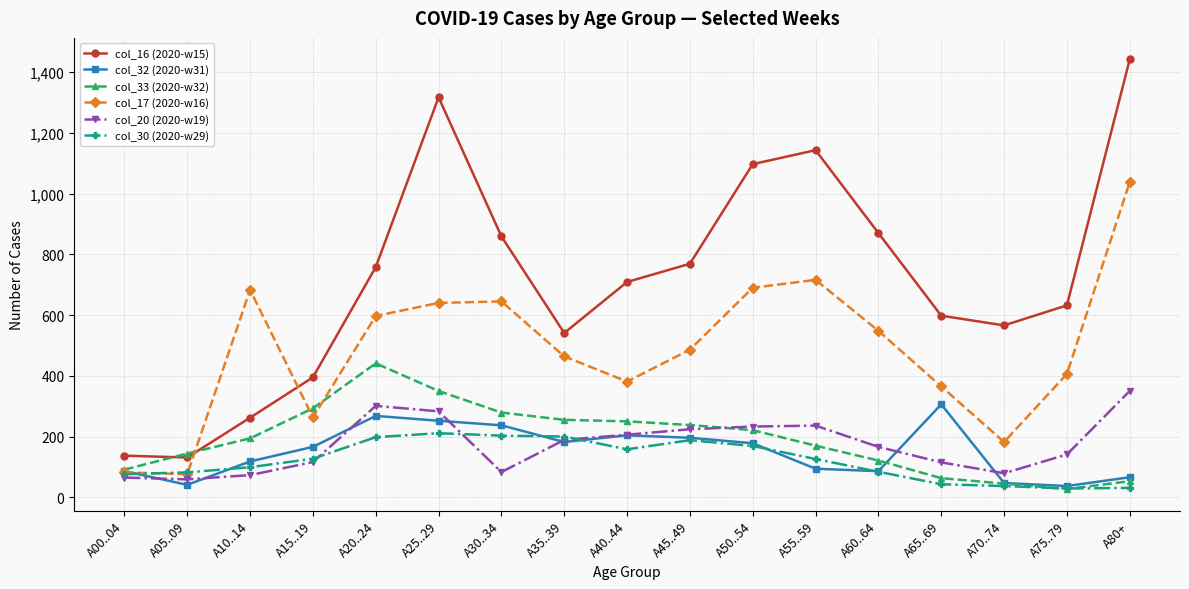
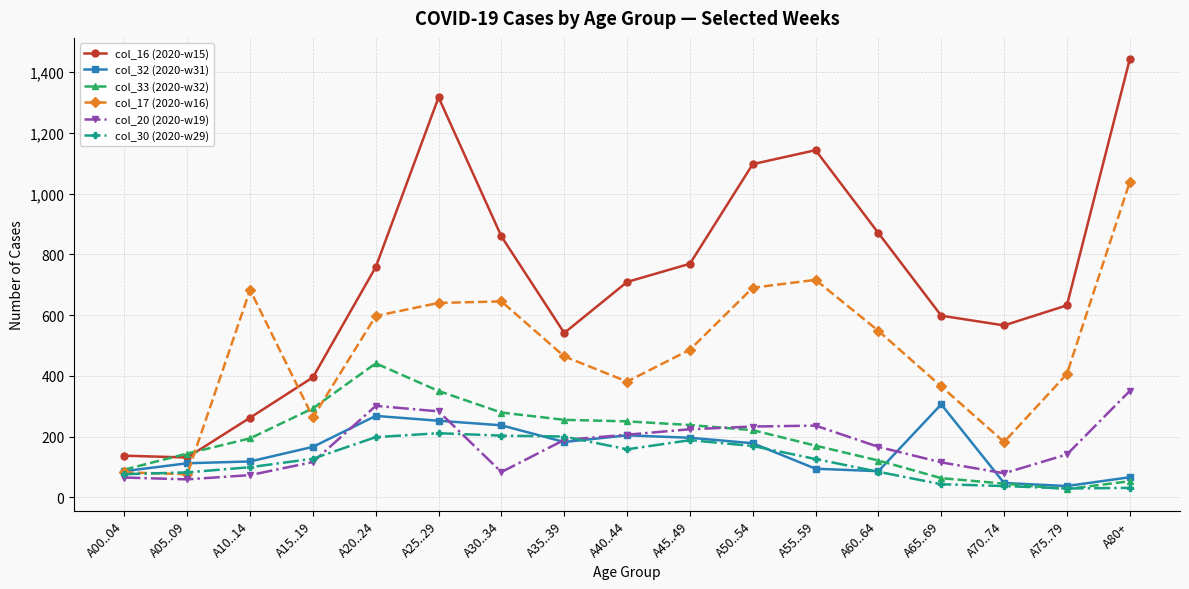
col_32 (2020-w31), A05..09: 40 -> 110
